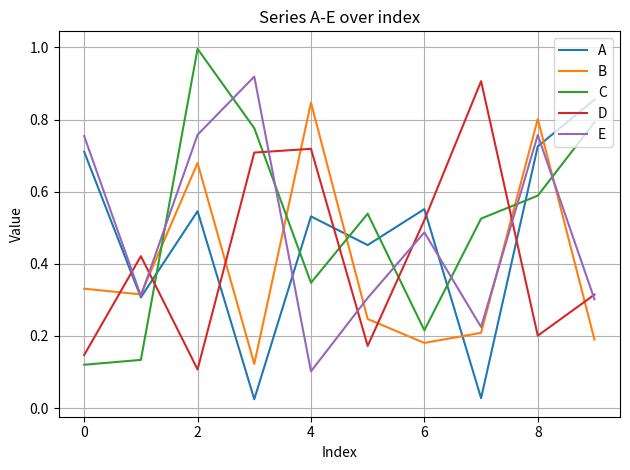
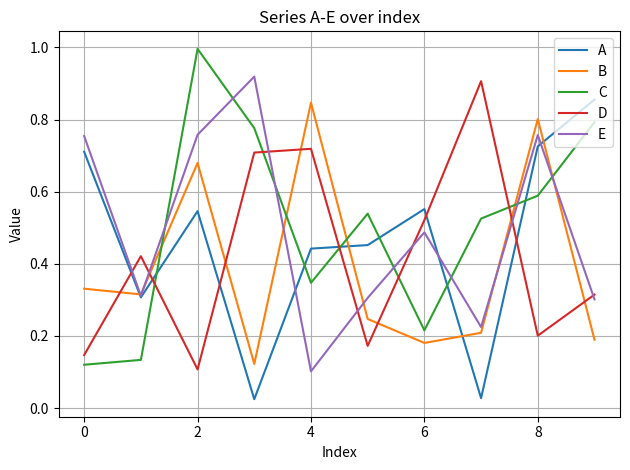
A, 4: 0.53 -> 0.44
